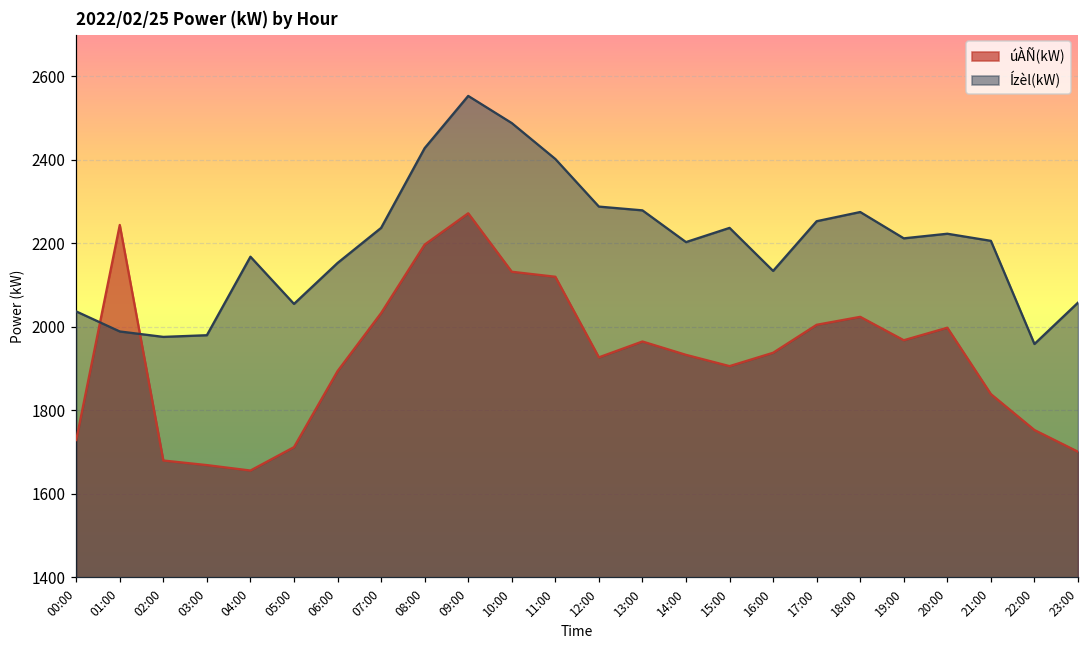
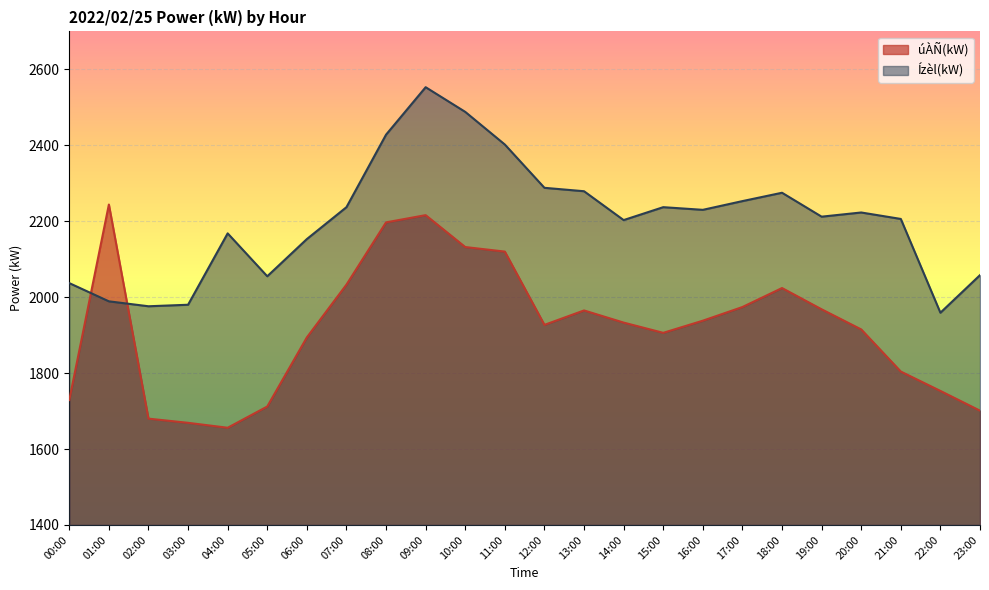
úÀÑ(kW), 09:00: 2270 -> 2220
Ízèl(kW), 16:00: 2130 -> 2230
úÀÑ(kW), 17:00: 2010 -> 1970
úÀÑ(kW), 20:00: 2000 -> 1920
úÀÑ(kW), 21:00: 1840 -> 1800
